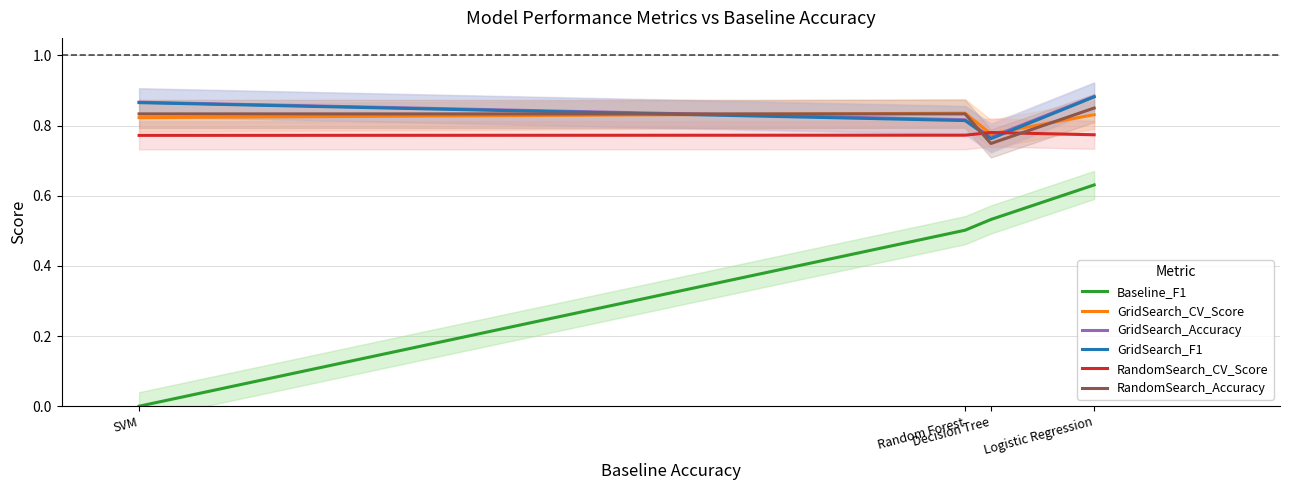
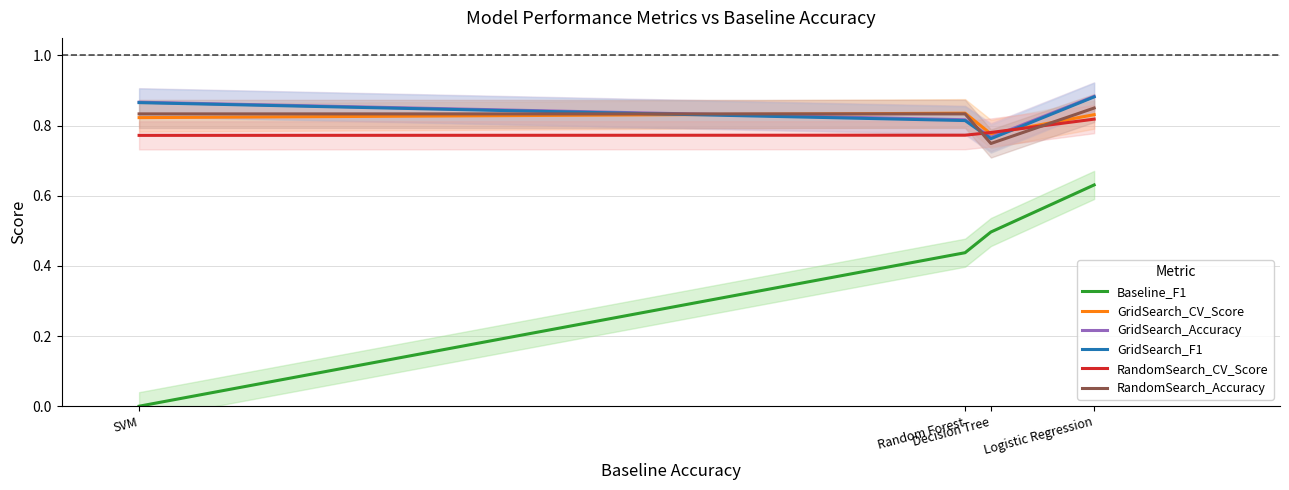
Baseline_F1, Random Forest: 0.50 -> 0.44
Baseline_F1, Decision Tree: 0.53 -> 0.50
RandomSearch_CV_Score, Logistic Regression: 0.77 -> 0.82
